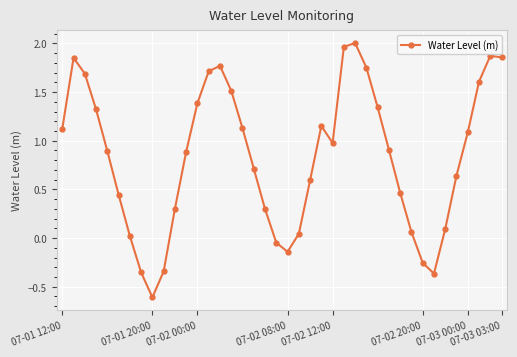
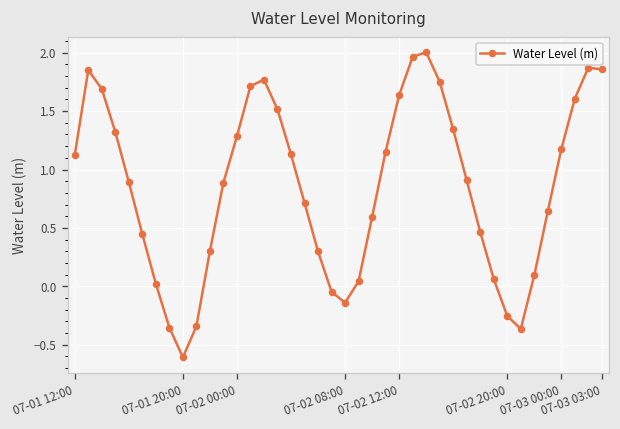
07-02 00:00: 1.4 -> 1.3
07-02 12:00: 1.0 -> 1.6
07-03 00:00: 1.1 -> 1.2
